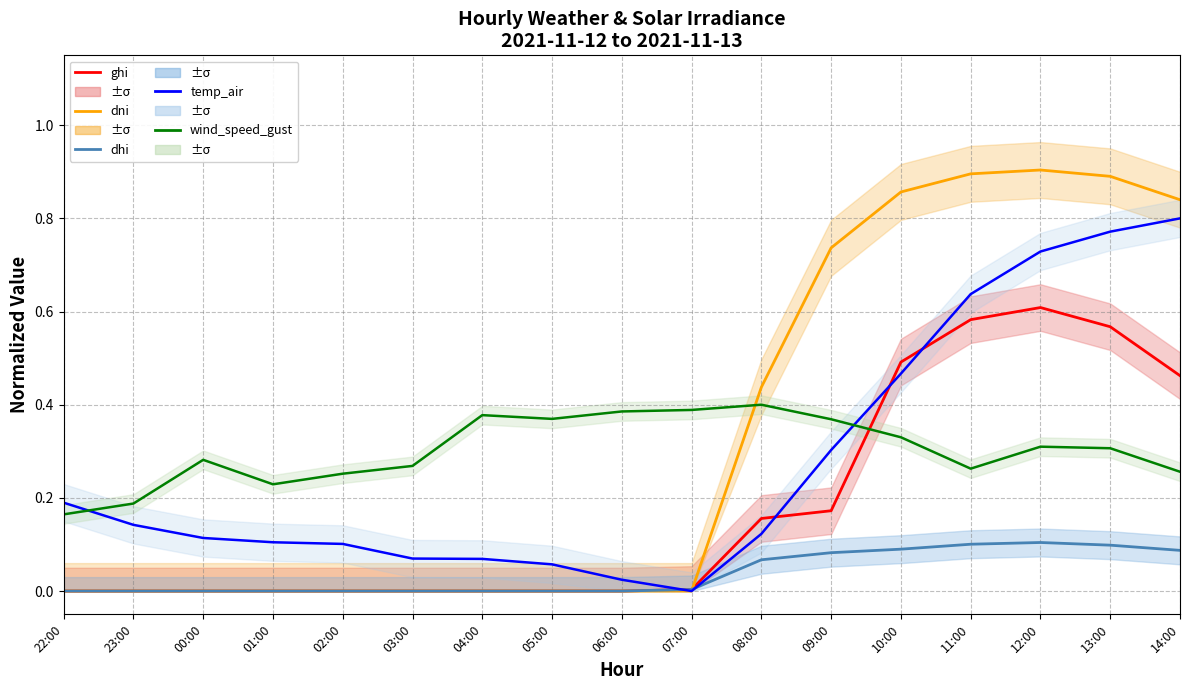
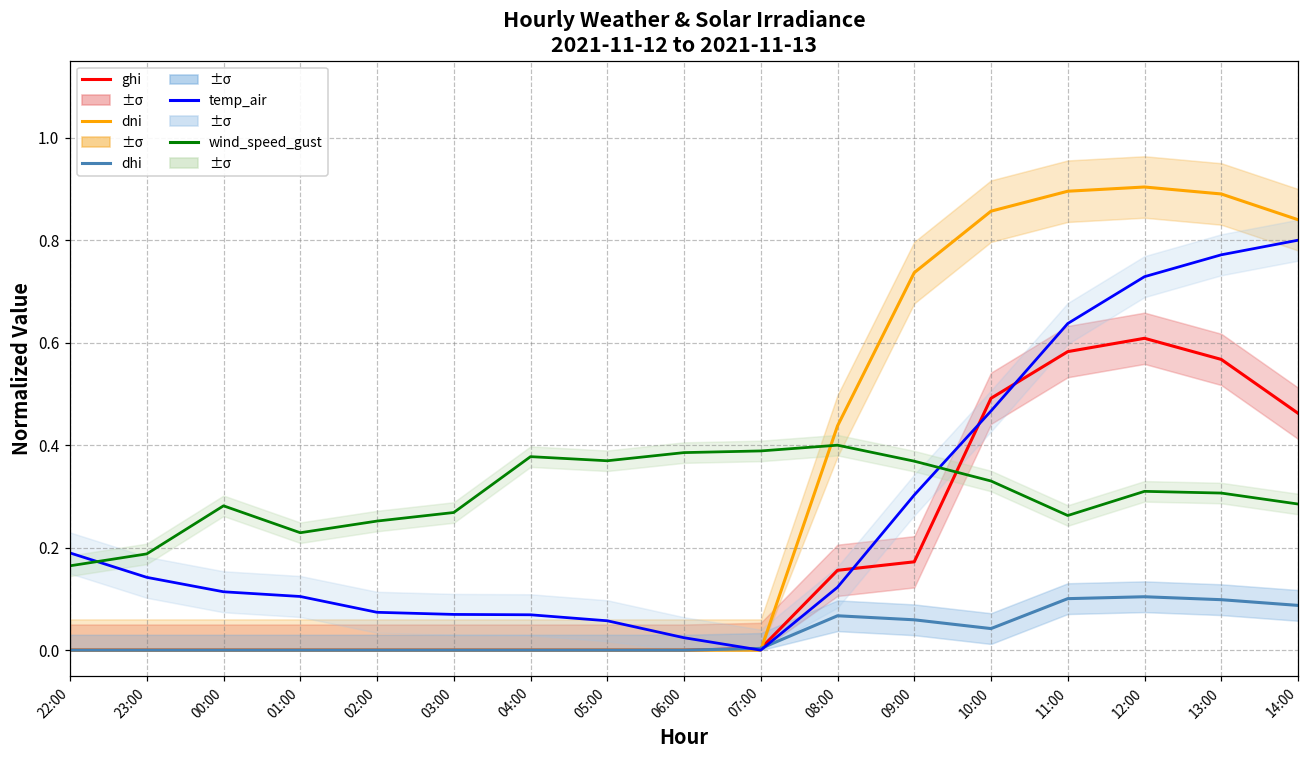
temp_air, 02:00: 0.10 -> 0.07
dhi, 09:00: 0.08 -> 0.06
dhi, 10:00: 0.09 -> 0.04
wind_speed_gust, 14:00: 0.26 -> 0.29
